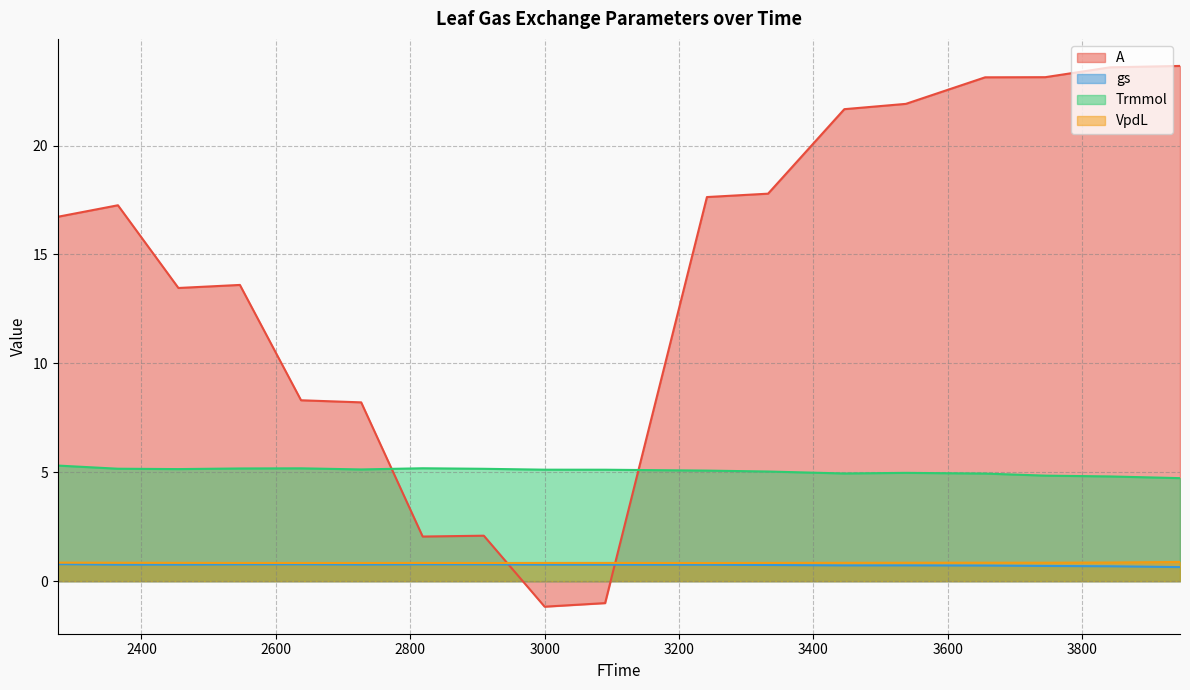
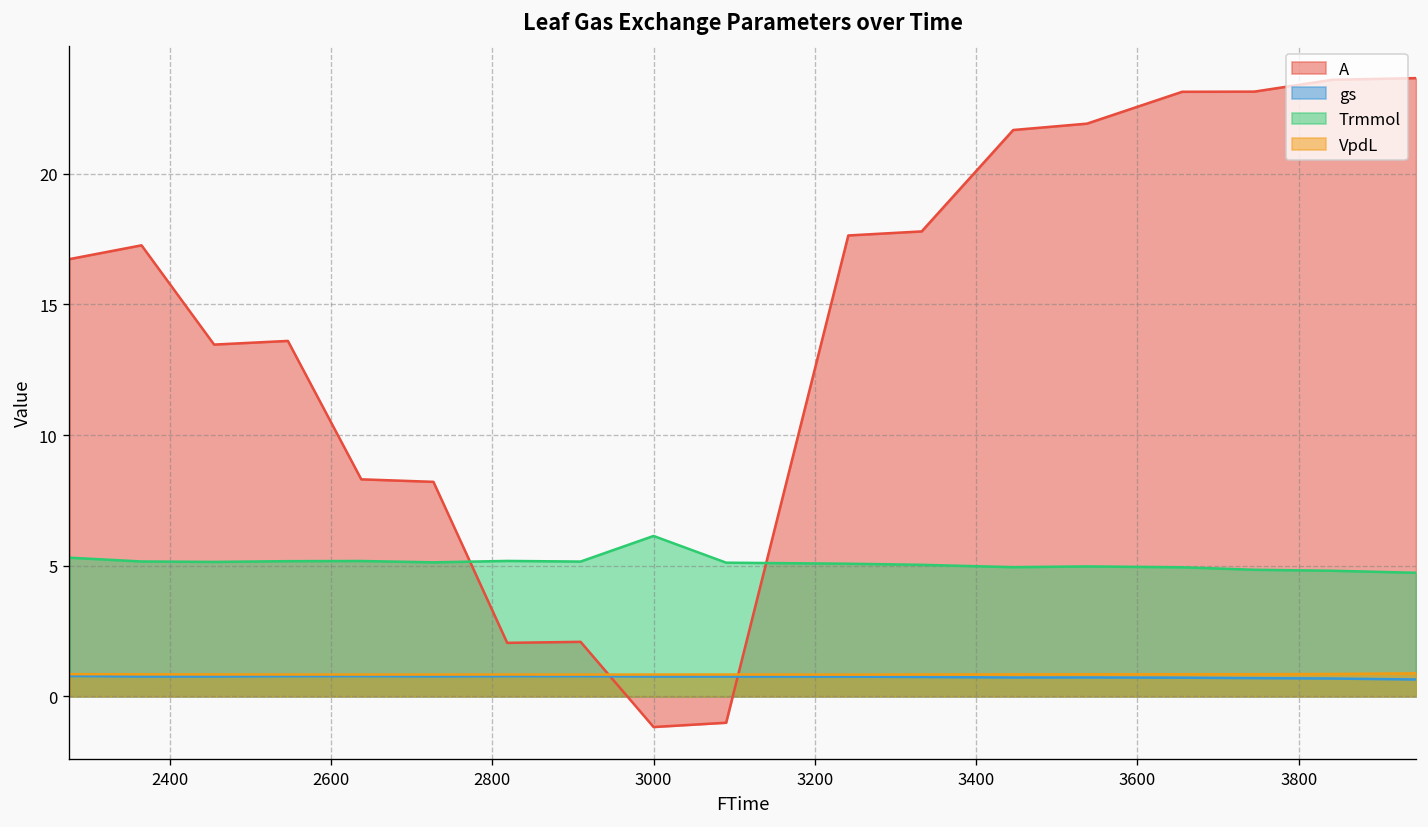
Trmmol, 3000: 5.1 -> 6.1
